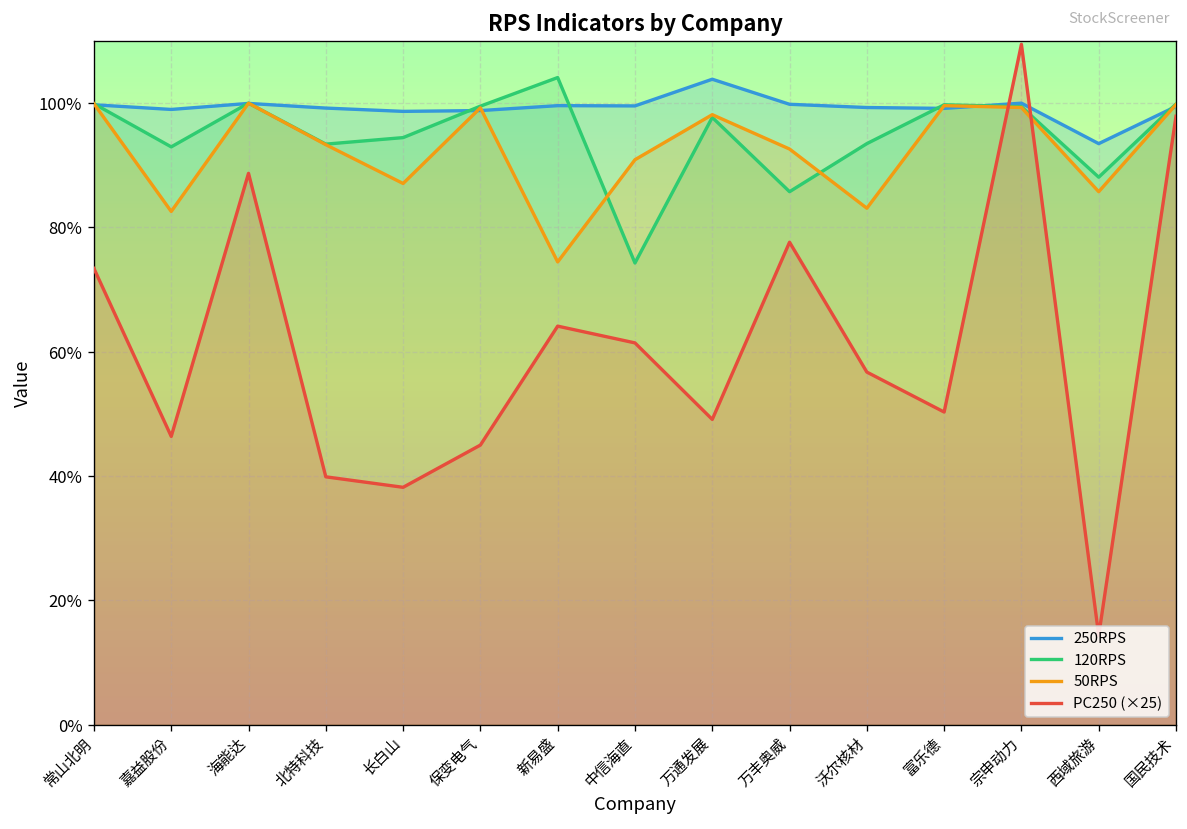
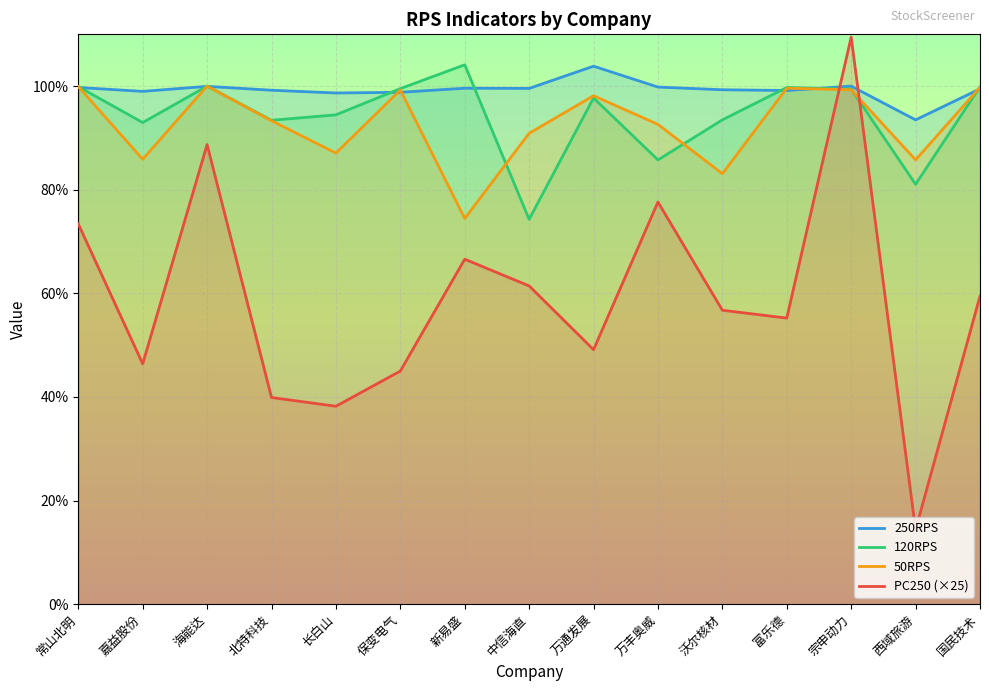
50RPS, 嘉益股份: 83% -> 86%
PC250 (×25), 新易盛: 64% -> 67%
PC250 (×25), 富乐德: 50% -> 55%
120RPS, 西域旅游: 88% -> 81%
PC250 (×25), 国民技术: 98% -> 59%
